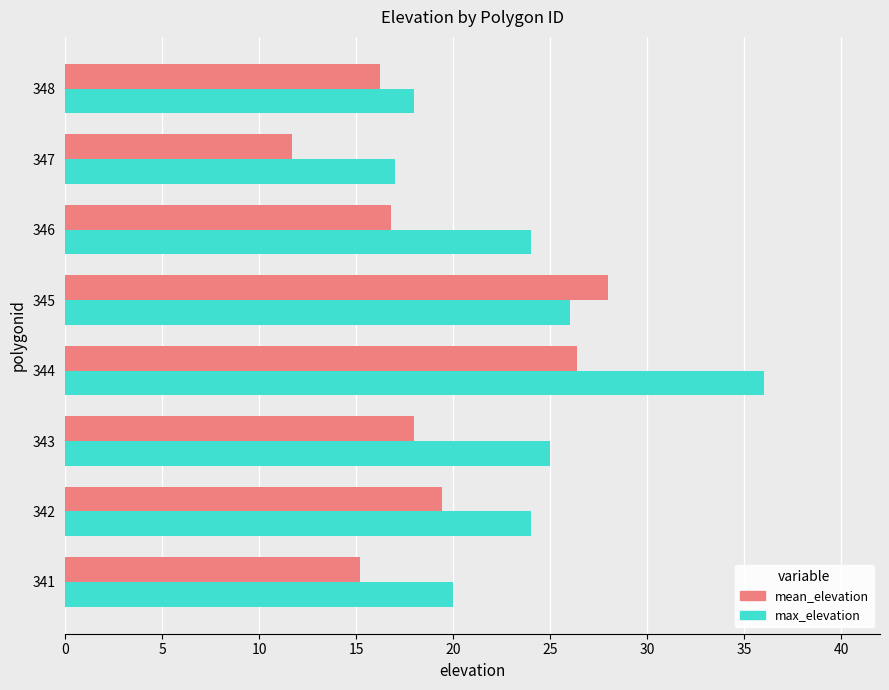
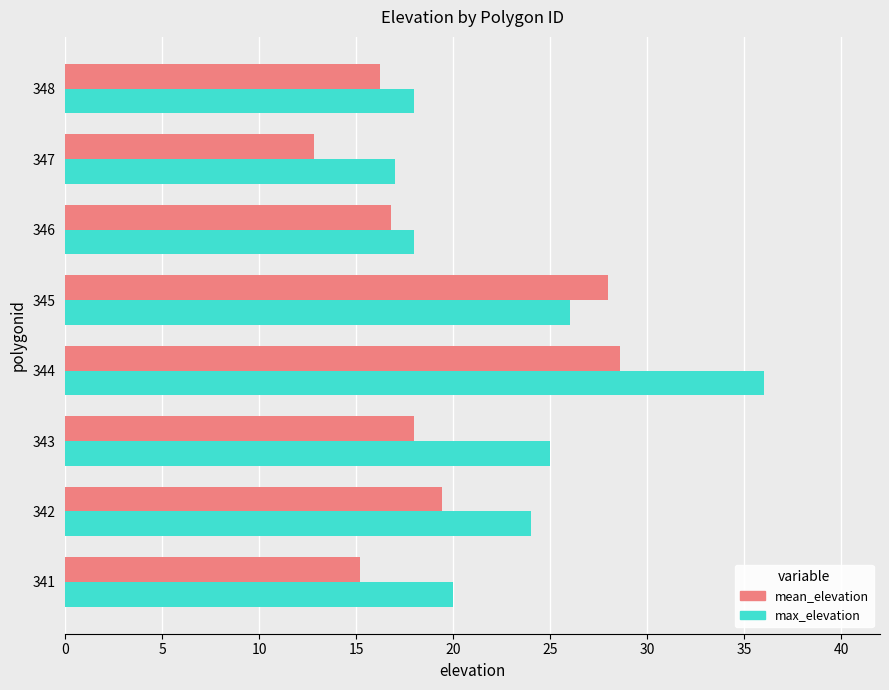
mean_elevation, 347: 11.7 -> 12.8
max_elevation, 346: 24 -> 18
mean_elevation, 344: 26.4 -> 28.6
